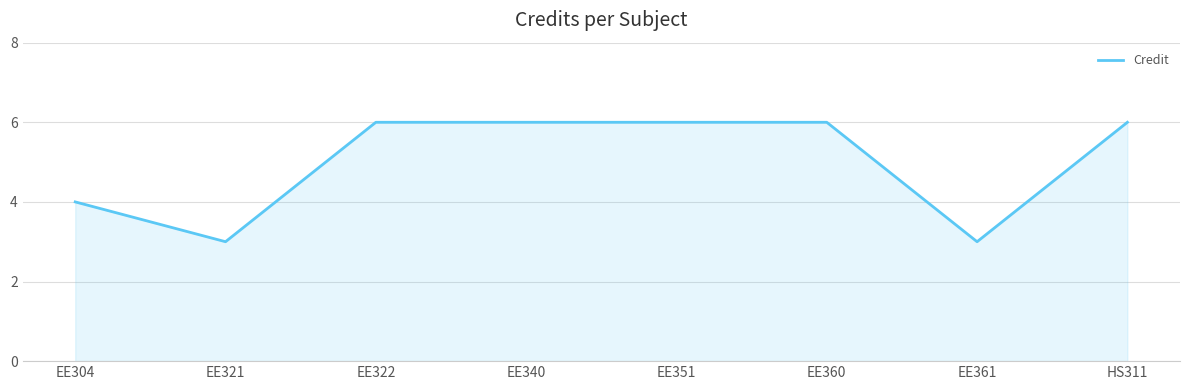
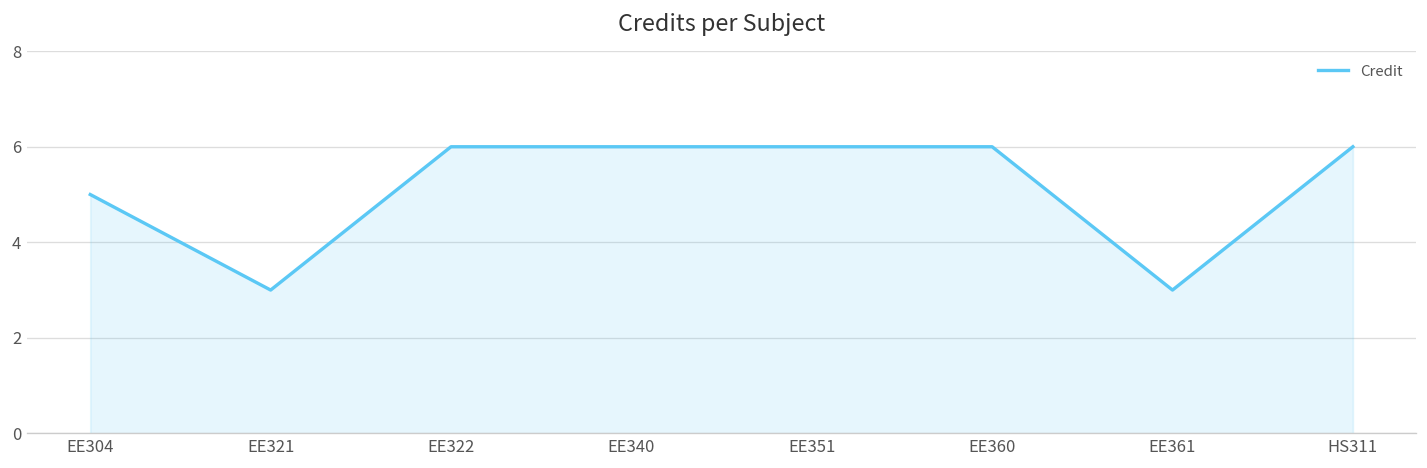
EE304: 4 -> 5
